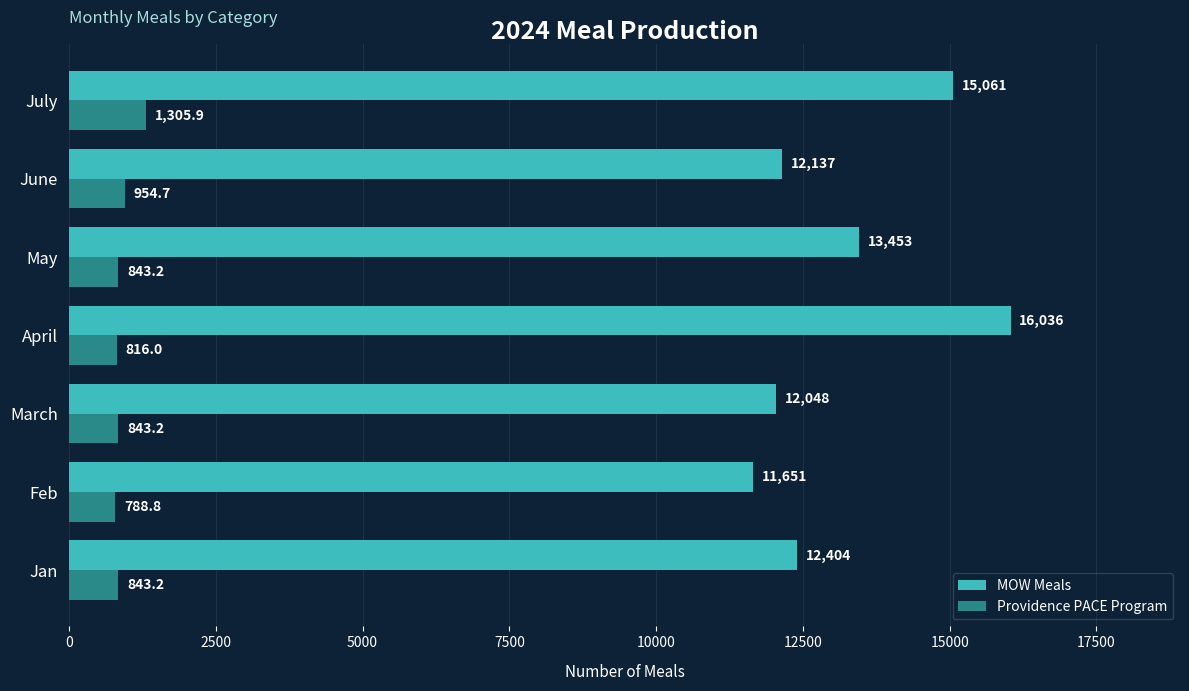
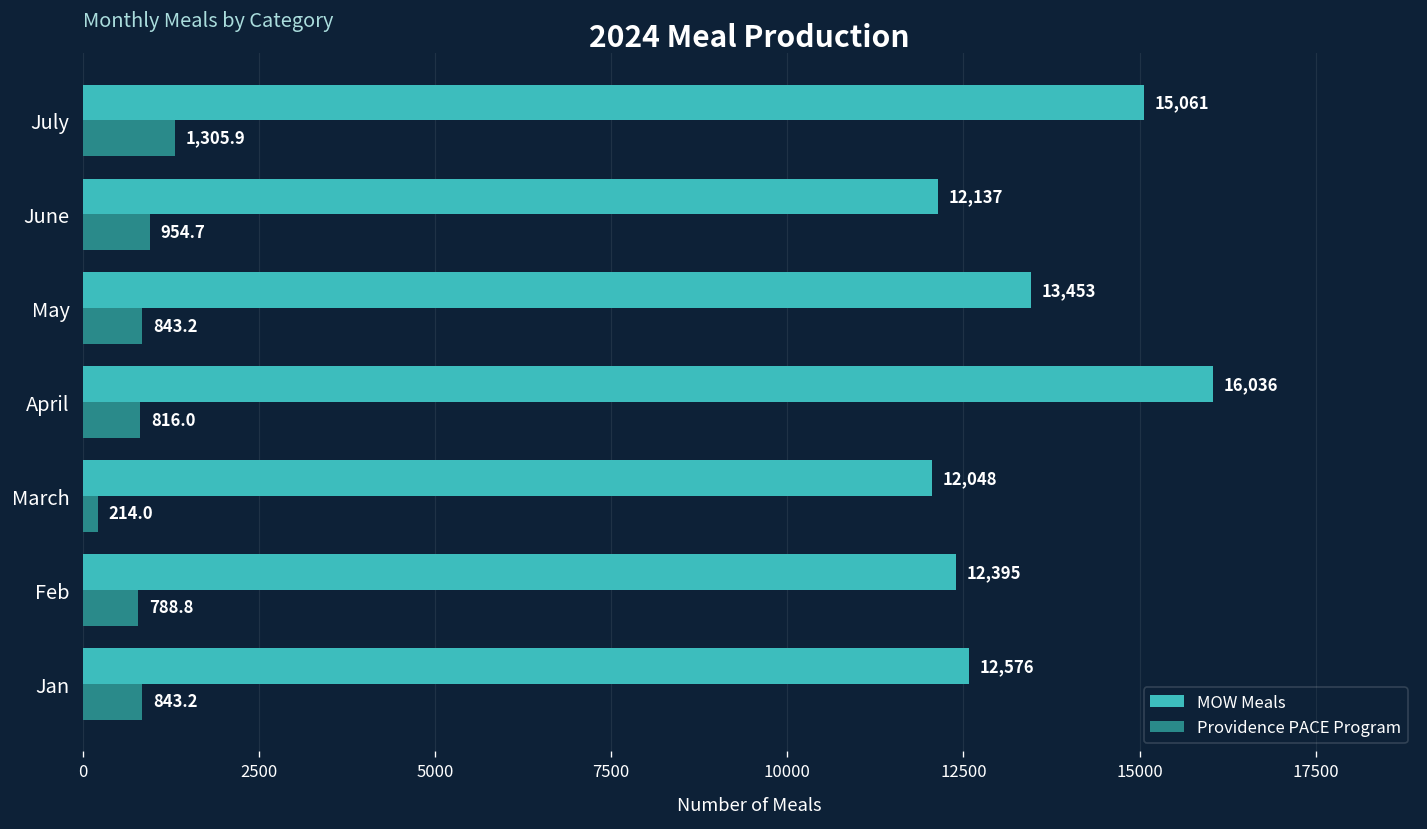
Providence PACE Program, March: 843.2 -> 214.0
MOW Meals, Feb: 11,651 -> 12,395
MOW Meals, Jan: 12,404 -> 12,576
